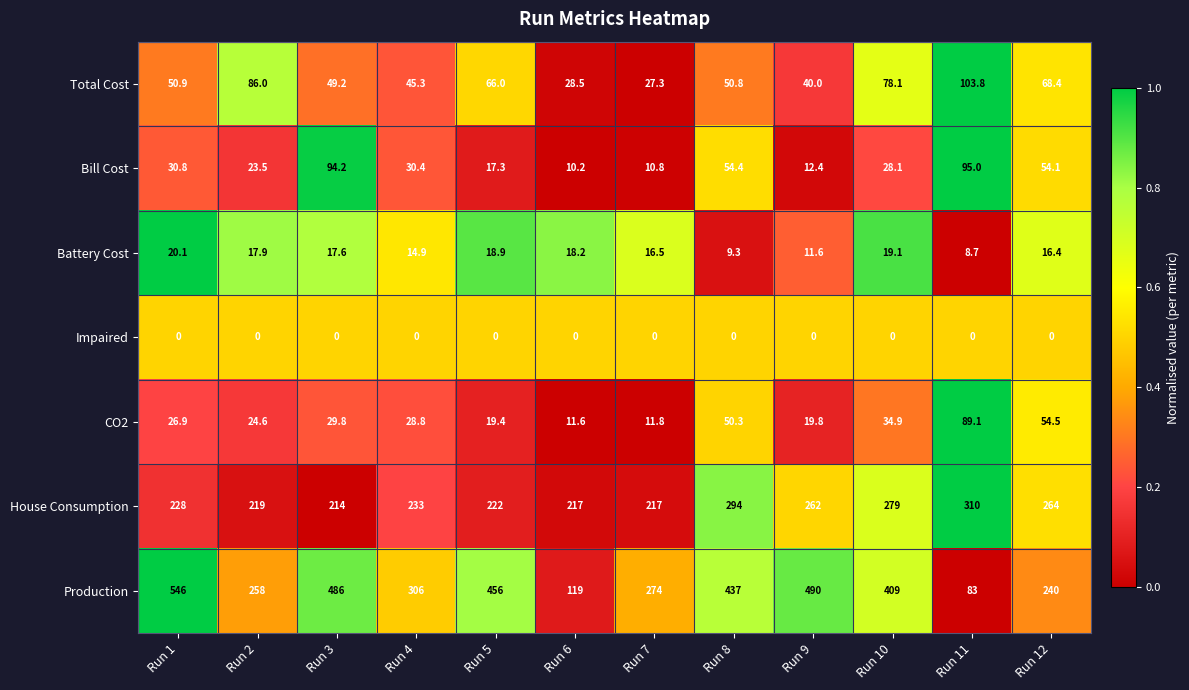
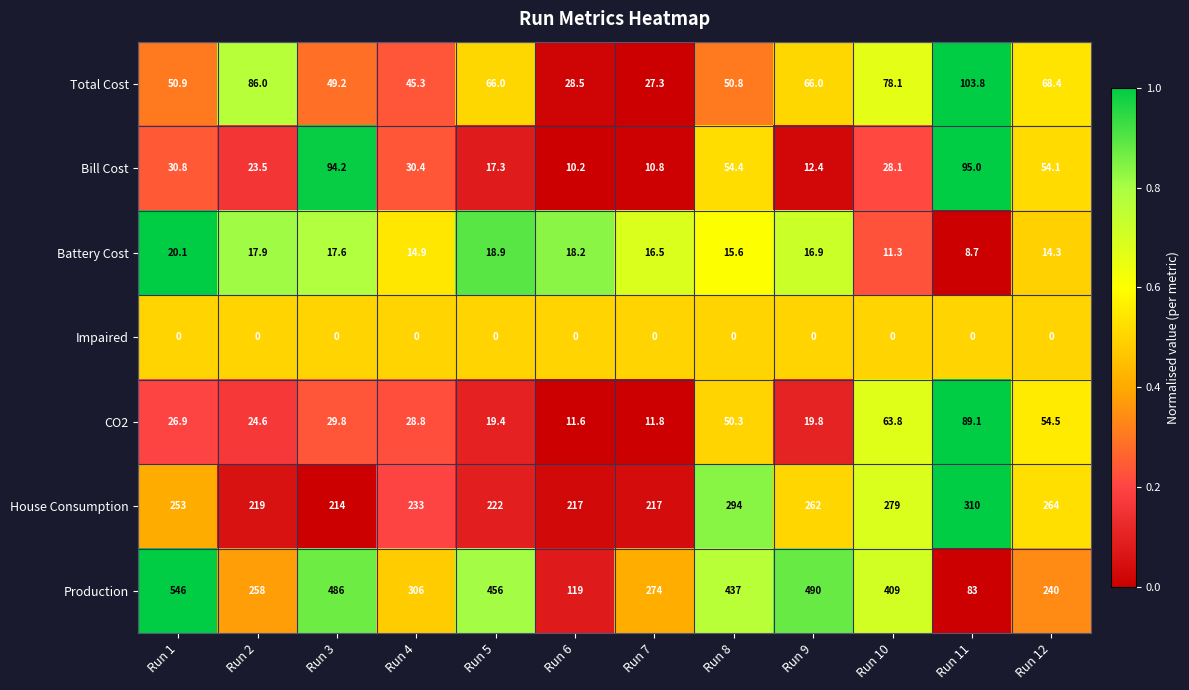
Total Cost, Run 9: 40.0 -> 66.0
Battery Cost, Run 8: 9.3 -> 15.6
Battery Cost, Run 9: 11.6 -> 16.9
Battery Cost, Run 10: 19.1 -> 11.3
Battery Cost, Run 12: 16.4 -> 14.3
CO2, Run 10: 34.9 -> 63.8
House Consumption, Run 1: 228 -> 253
